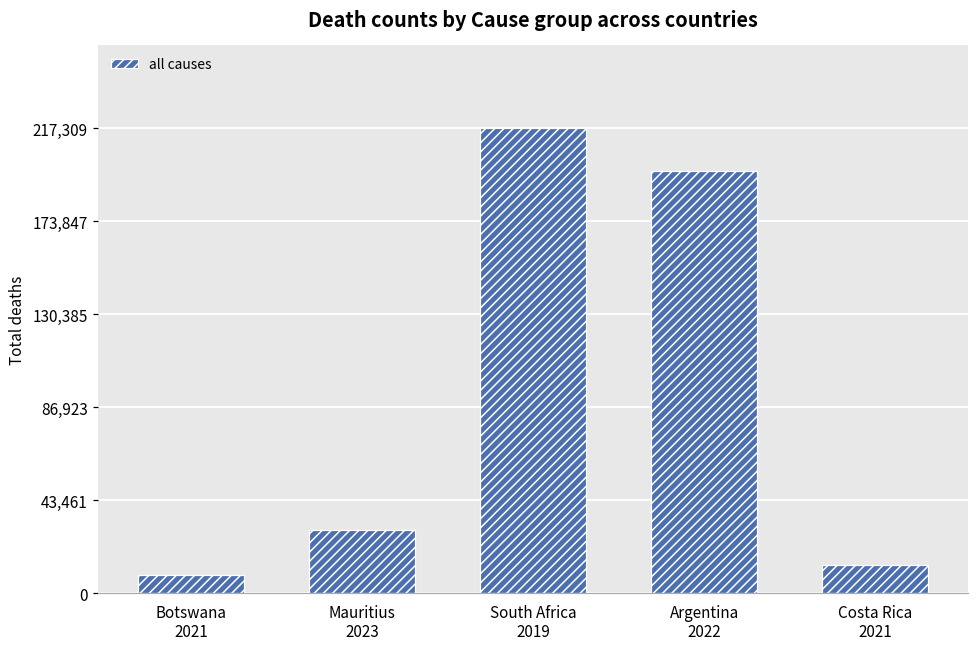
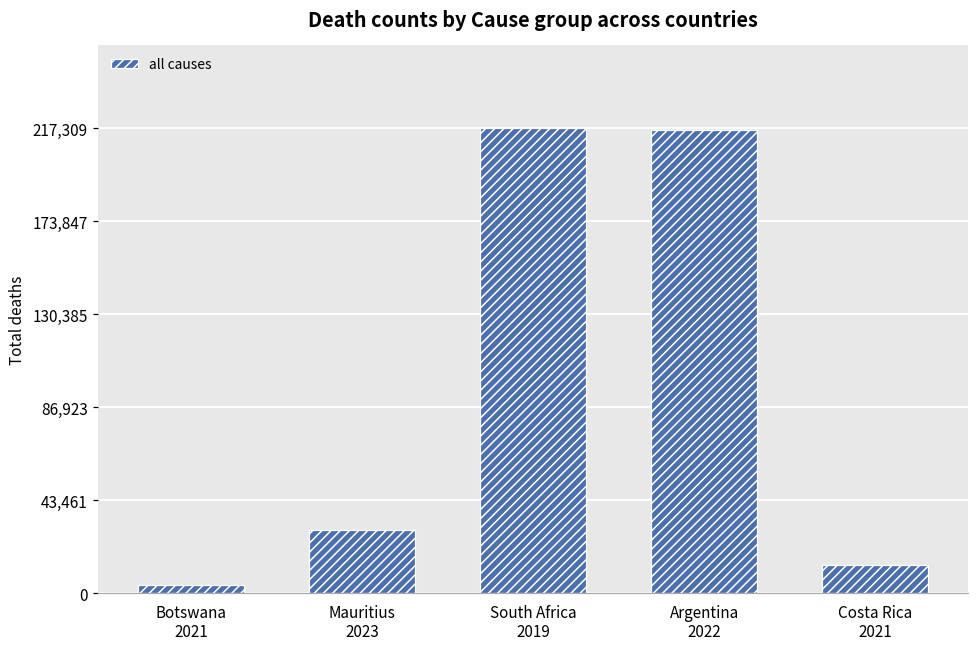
Botswana 2021: 9,000 -> 4,000
Argentina 2022: 198,000 -> 217,000
